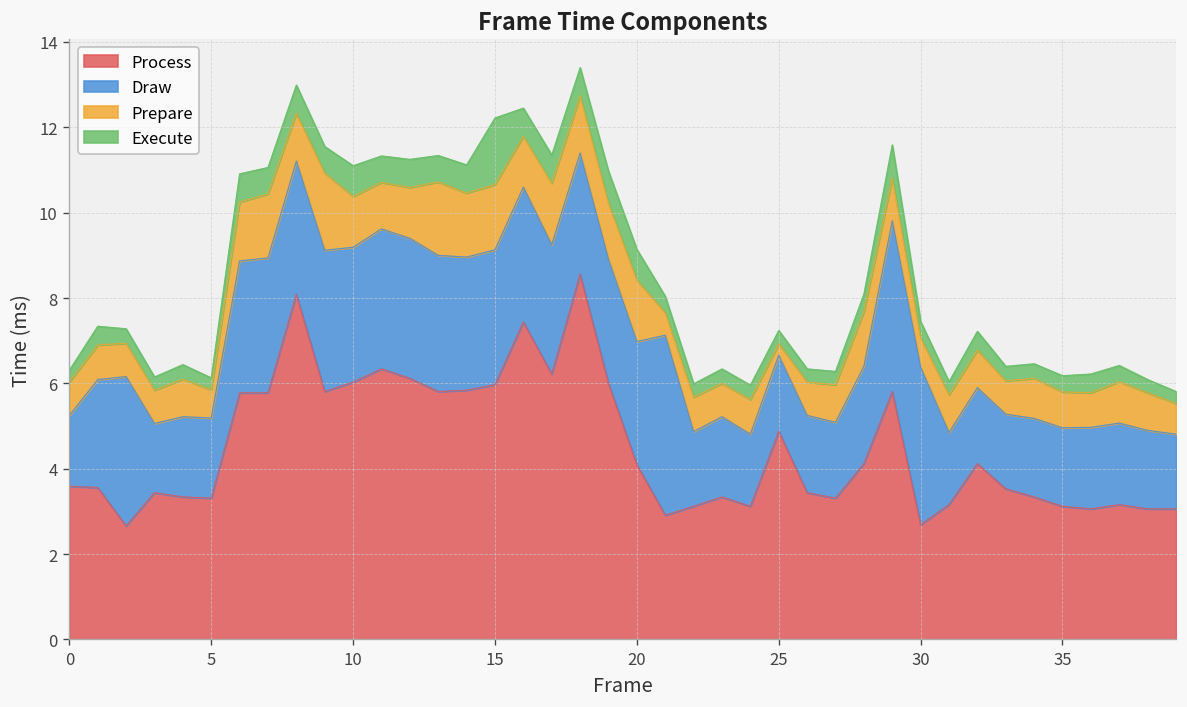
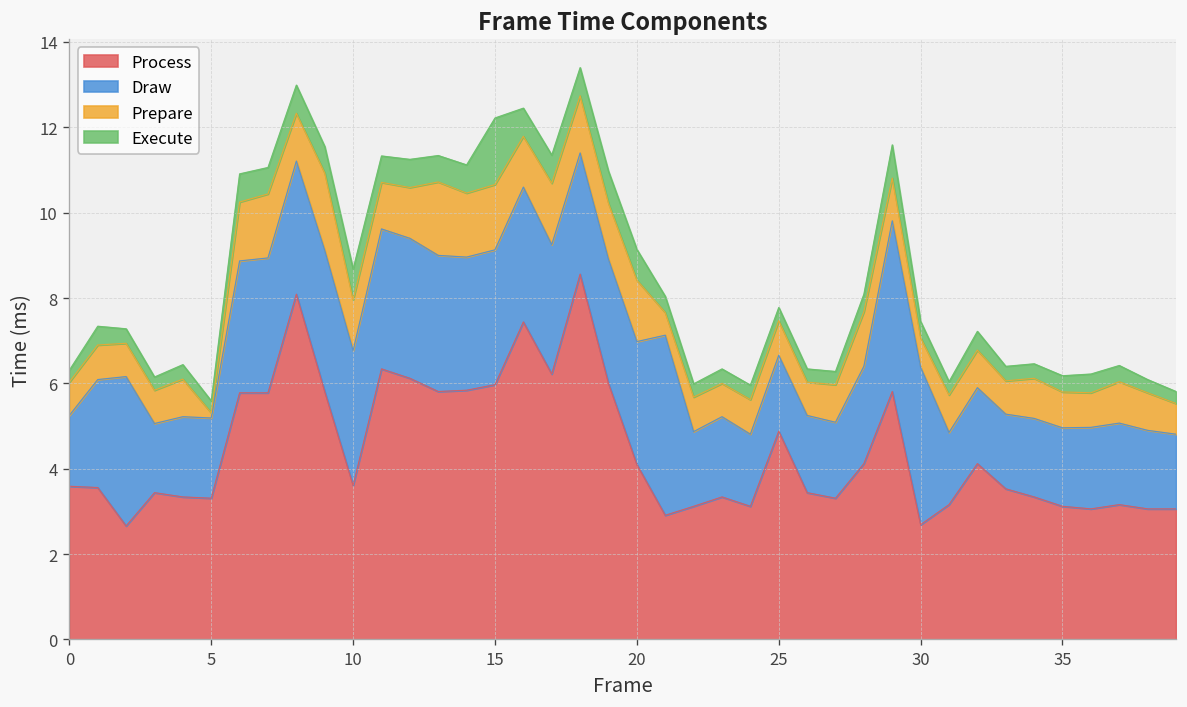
Prepare, 5: 0.7 -> 0.1
Process, 10: 6.0 -> 3.6
Prepare, 25: 0.3 -> 0.8
